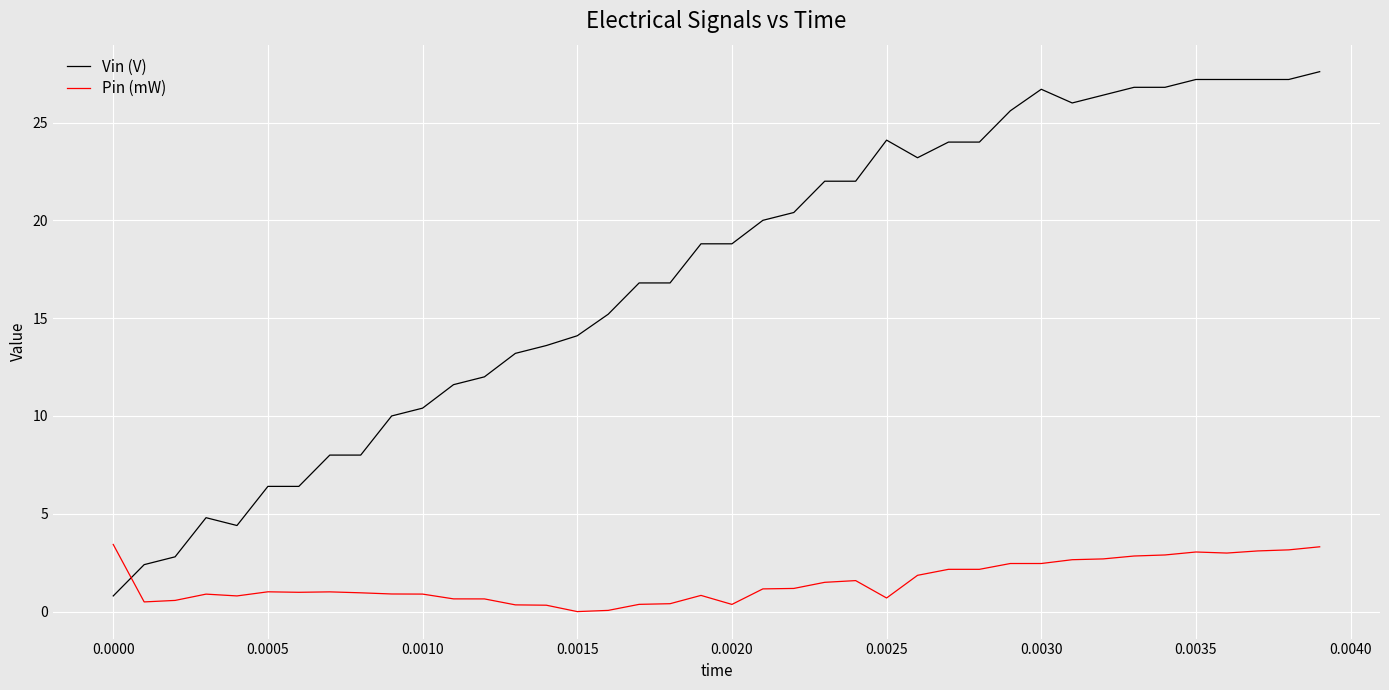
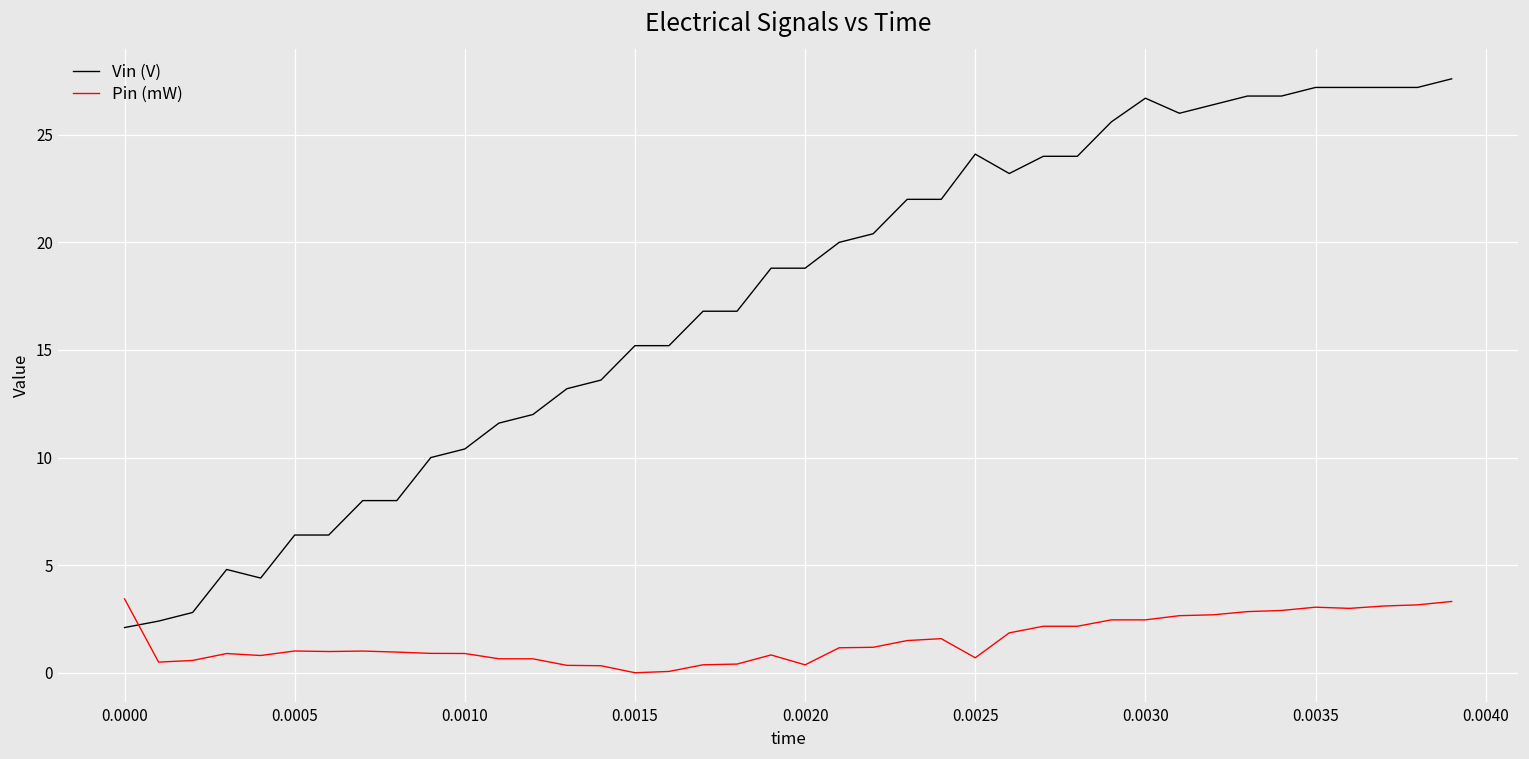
Vin (V), 0.0000: 0.8 -> 2.1
Vin (V), 0.0015: 14.1 -> 15.2
